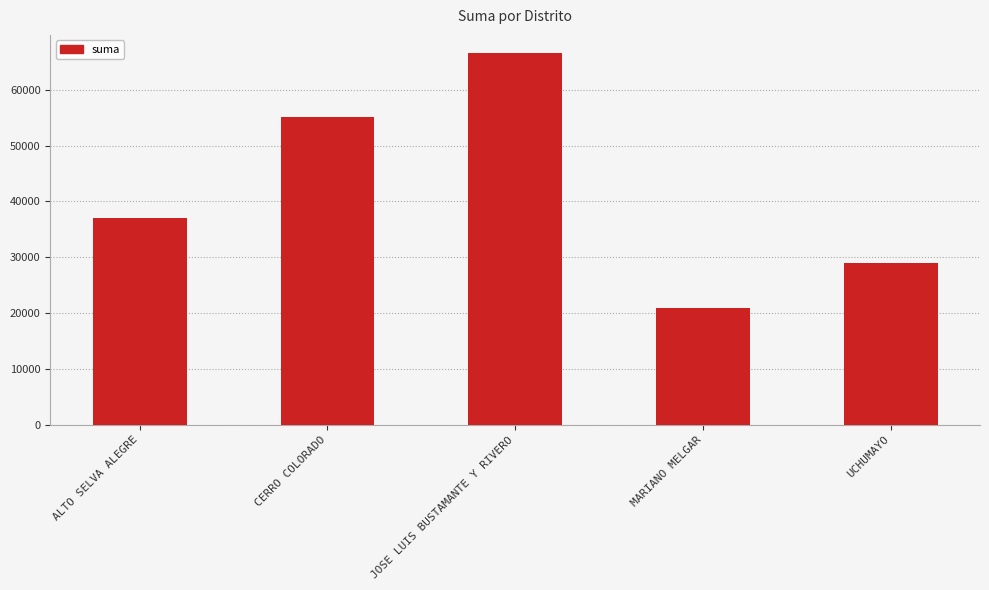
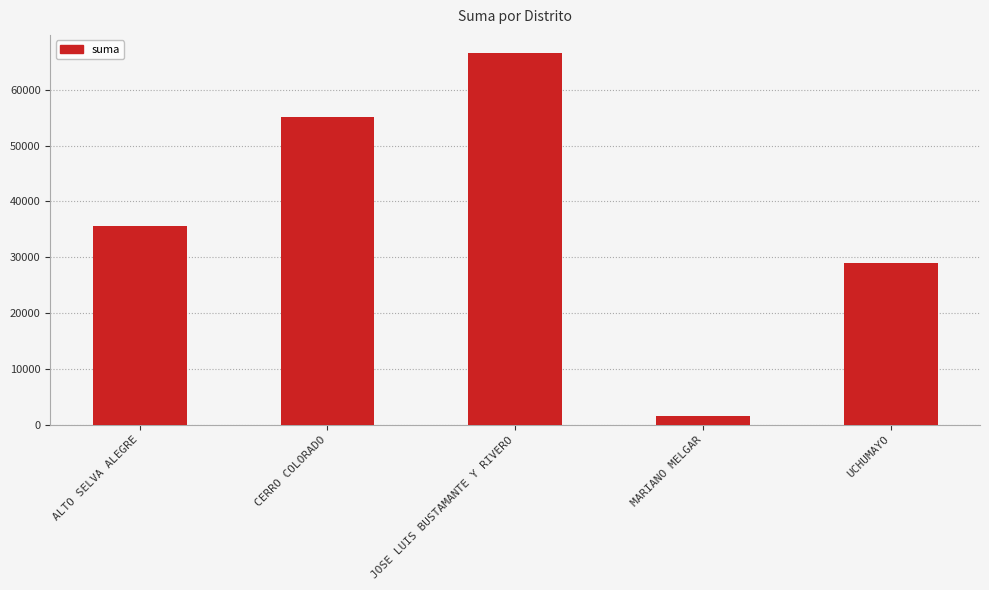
ALTO SELVA ALEGRE: 37000 -> 36000
MARIANO MELGAR: 21000 -> 2000
